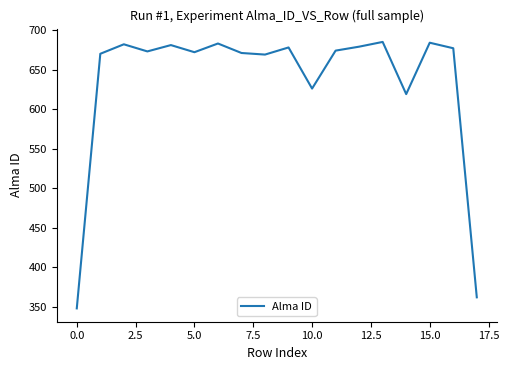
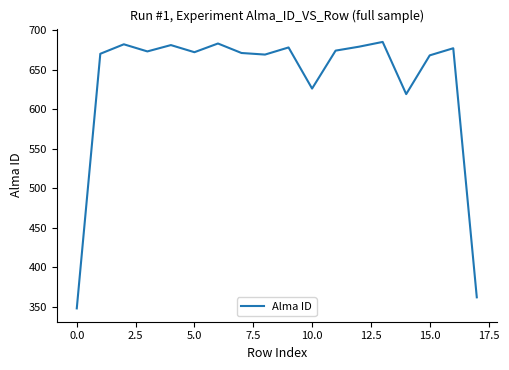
15.0: 680 -> 670
